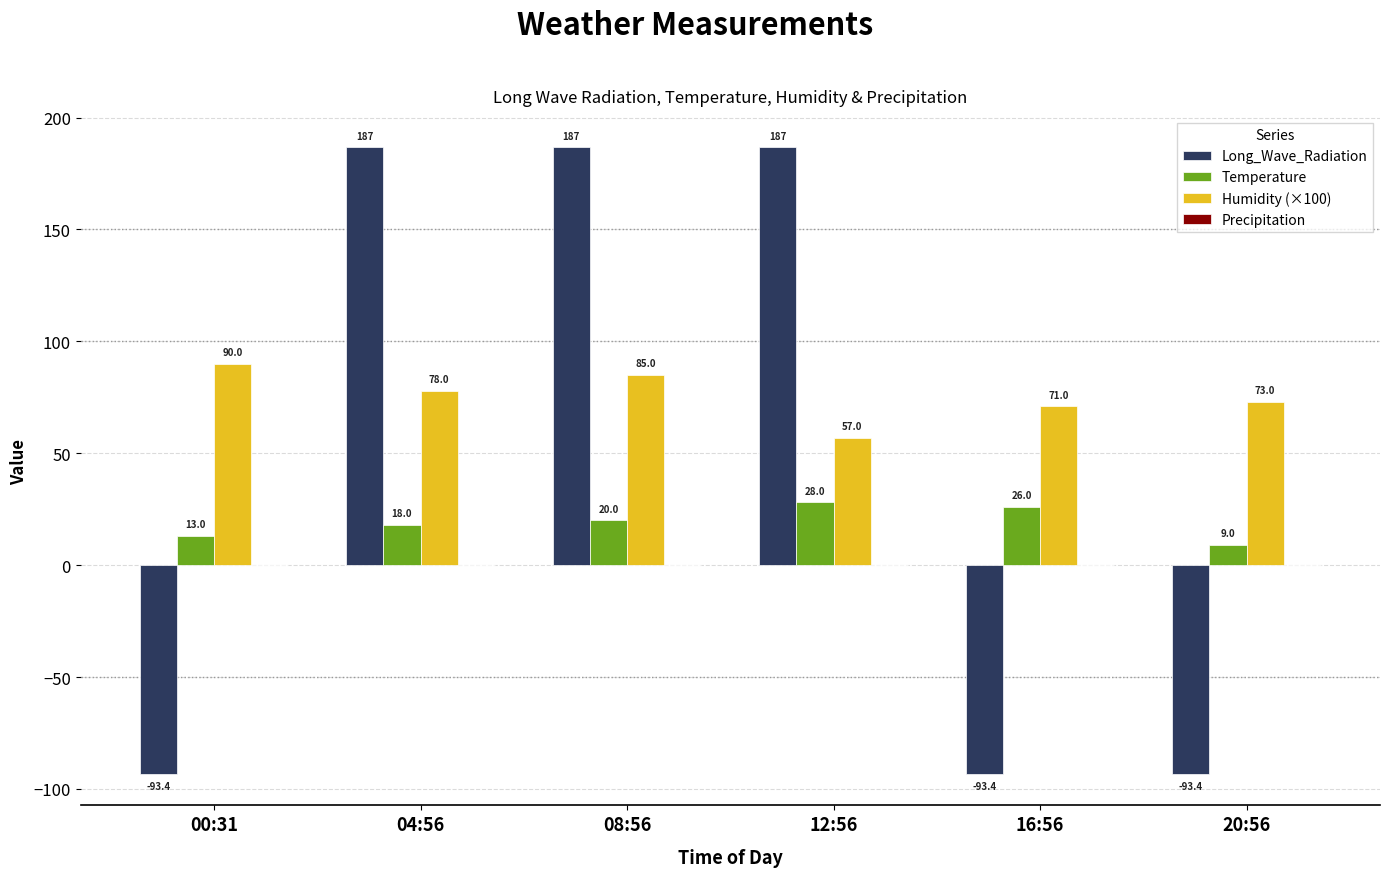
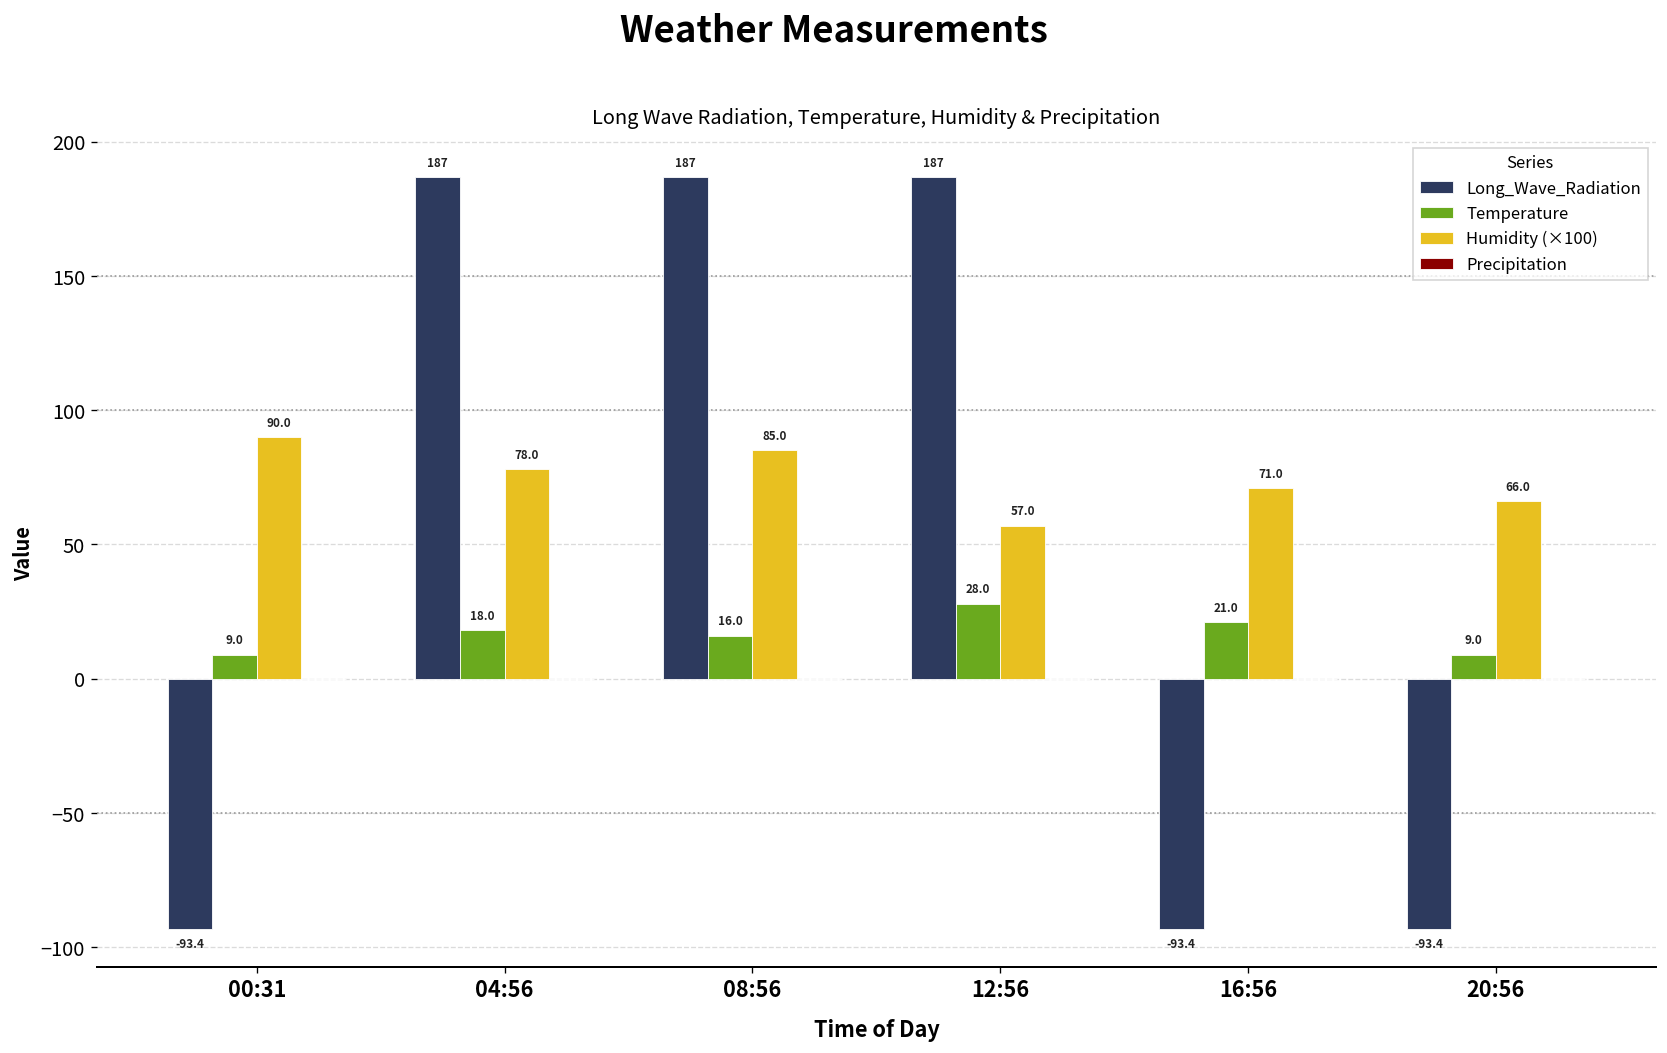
Temperature, 00:31: 13.0 -> 9.0
Temperature, 08:56: 20.0 -> 16.0
Temperature, 16:56: 26.0 -> 21.0
Humidity (×100), 20:56: 73.0 -> 66.0
